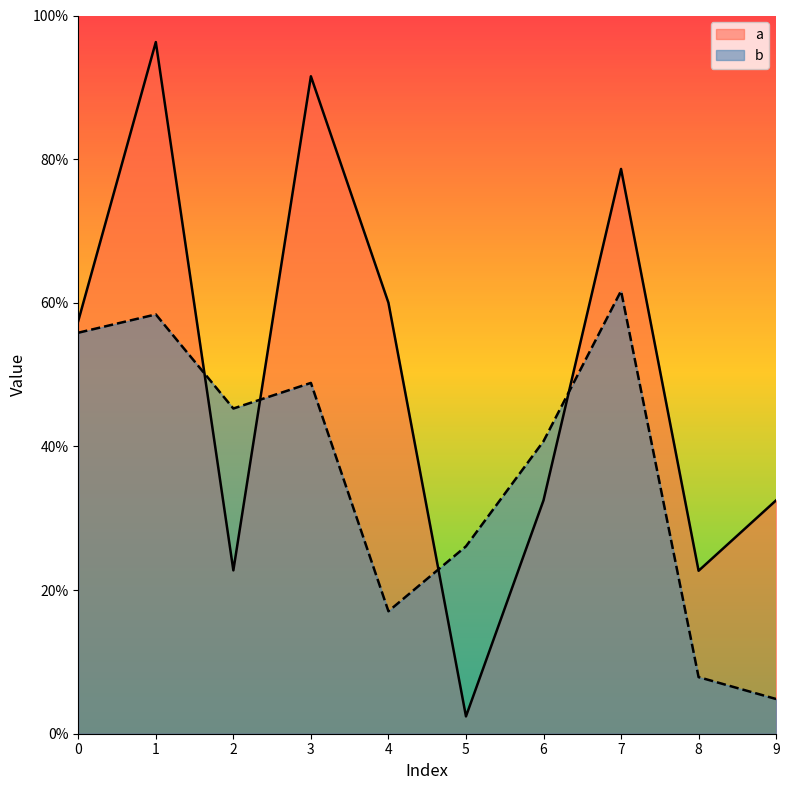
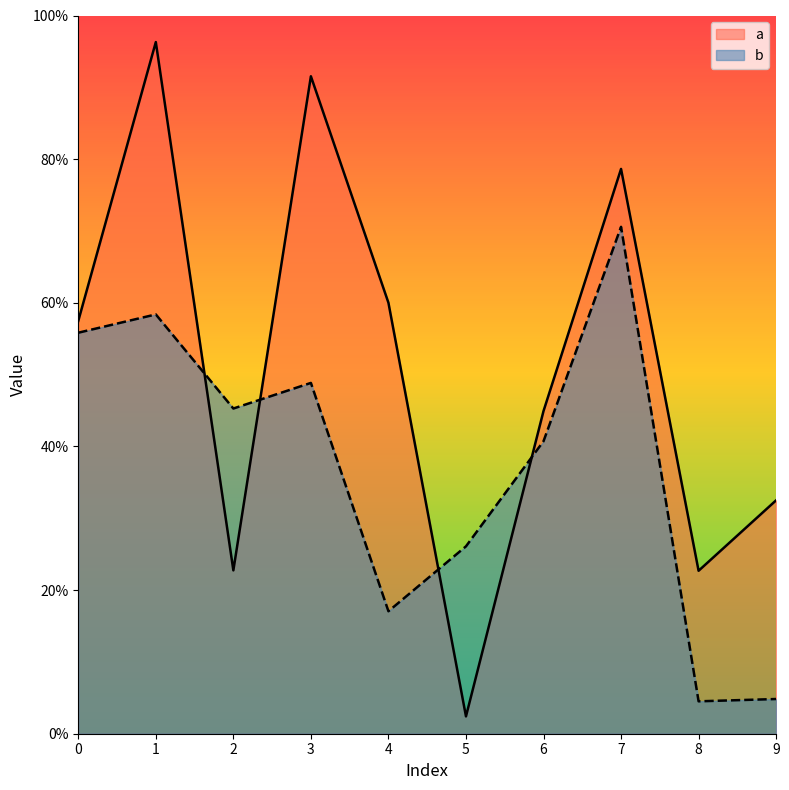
a, 6: 32% -> 45%
b, 7: 62% -> 71%
b, 8: 8% -> 5%
